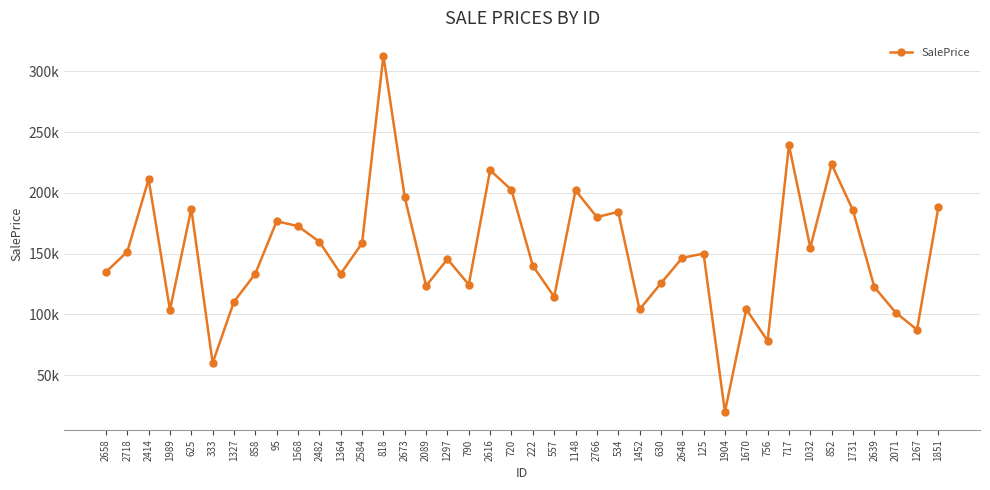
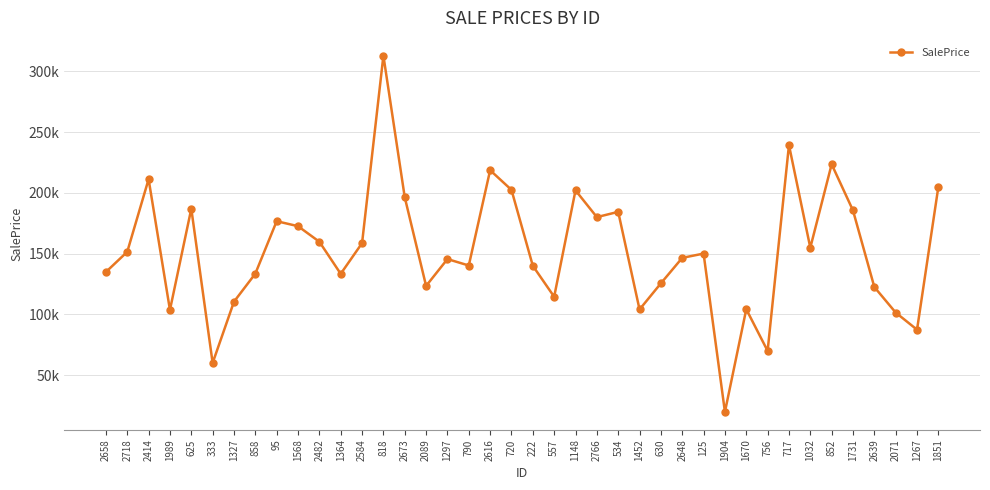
790: 125000 -> 140000
756: 78000 -> 70000
1851: 188000 -> 205000
